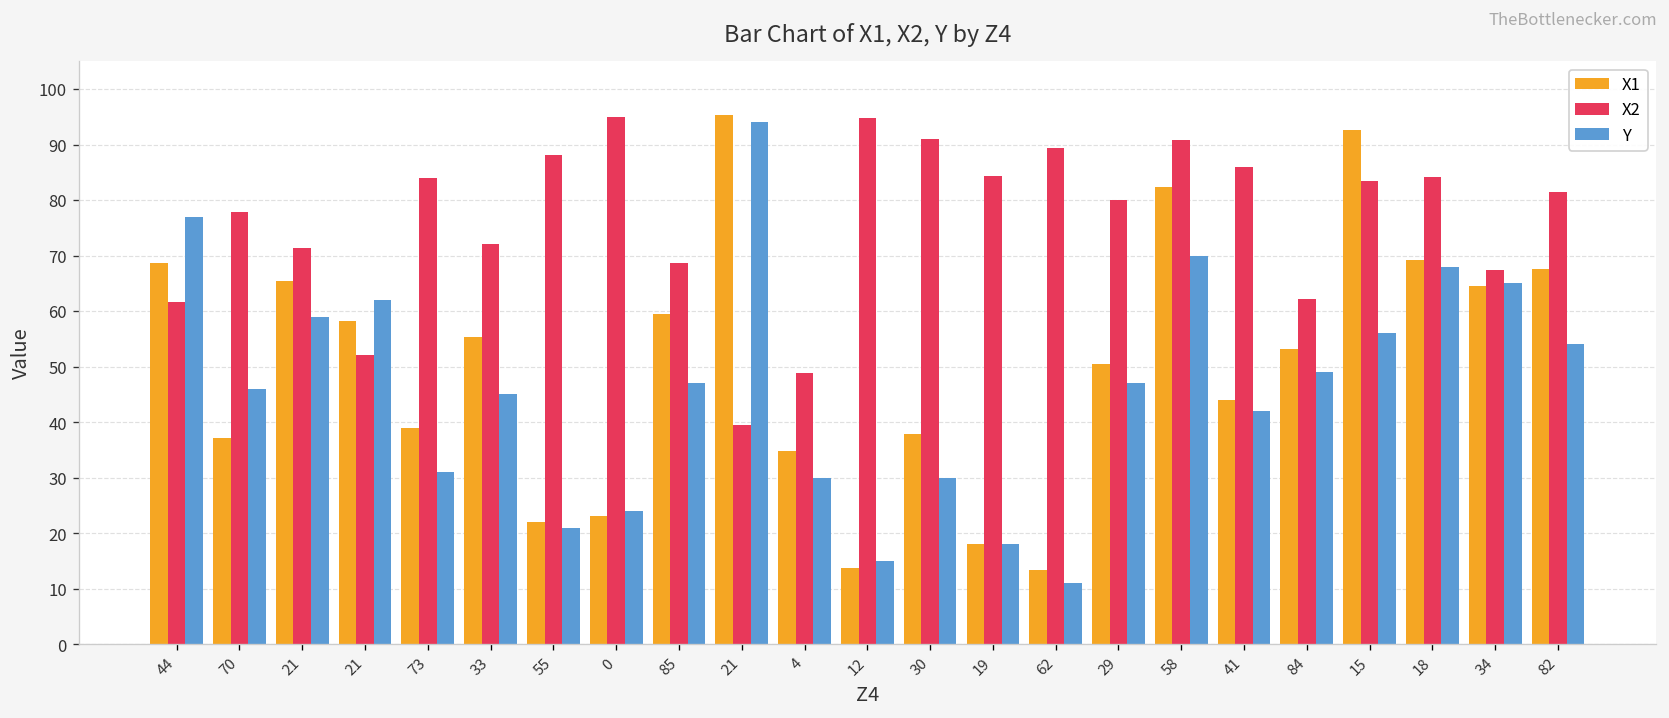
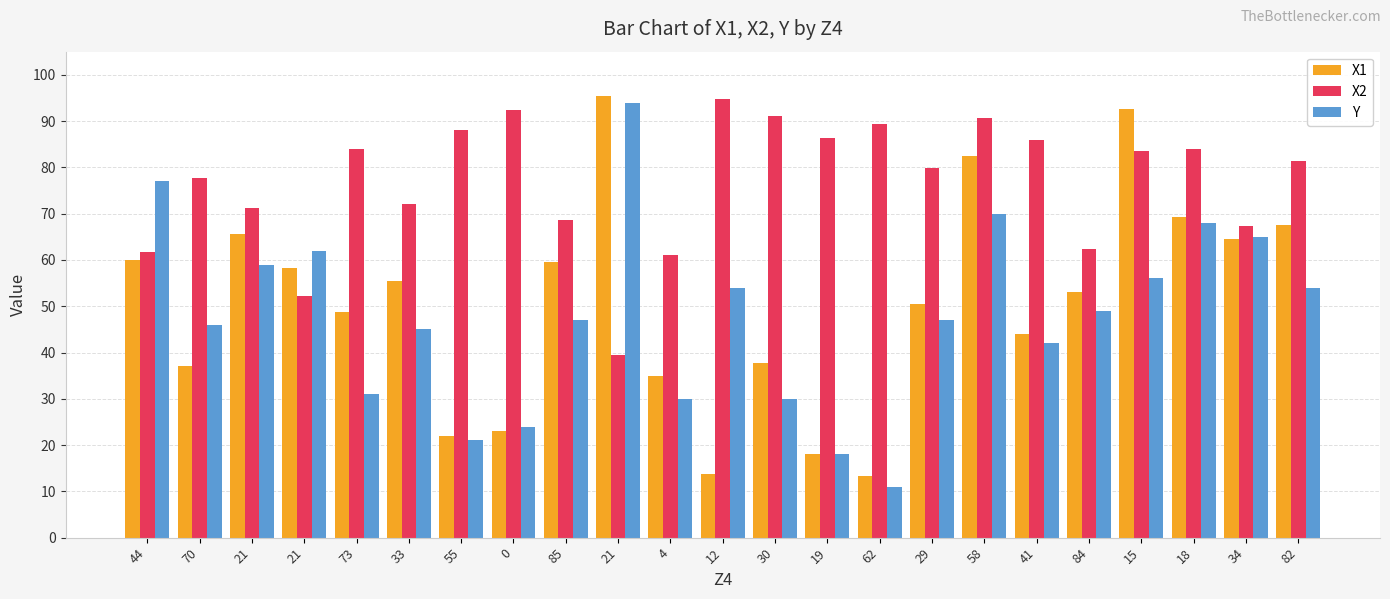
X1, 44: 69 -> 60
X1, 73: 39 -> 49
X2, 0: 95 -> 92
X2, 4: 49 -> 61
Y, 12: 15 -> 54
X2, 19: 84 -> 86
